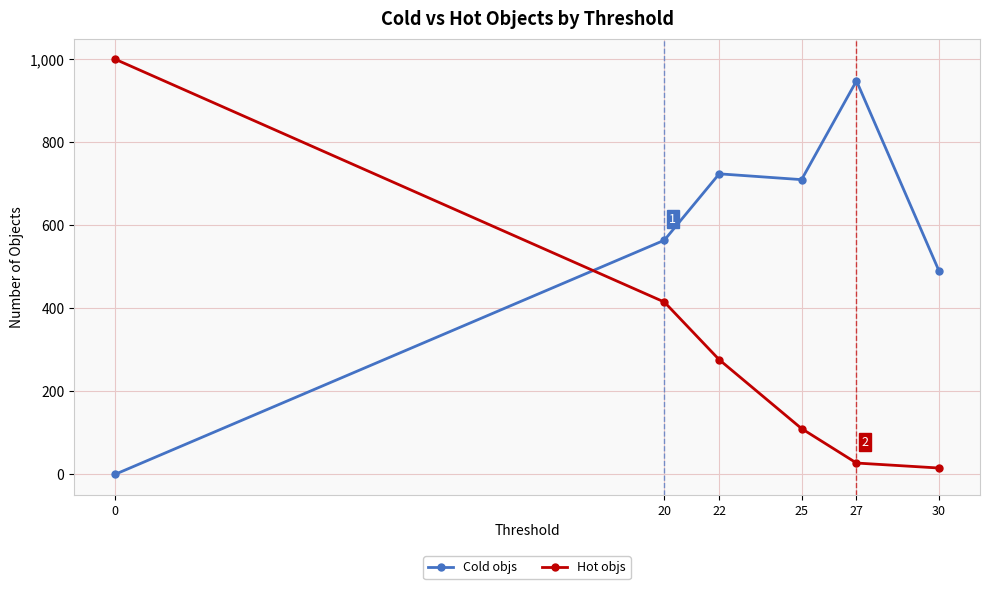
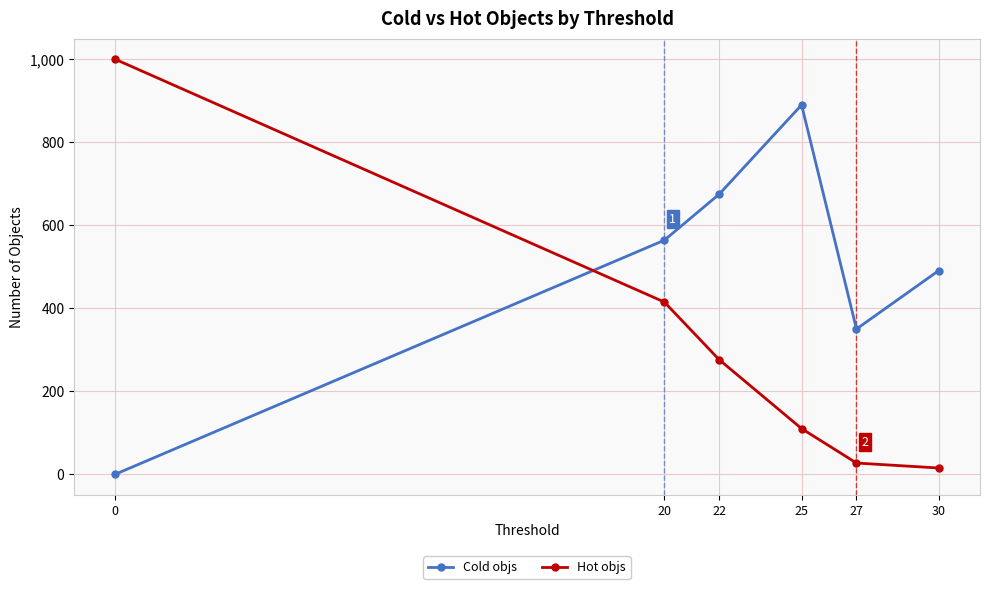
Cold objs, 22: 720 -> 680
Cold objs, 25: 710 -> 890
Cold objs, 27: 950 -> 350
